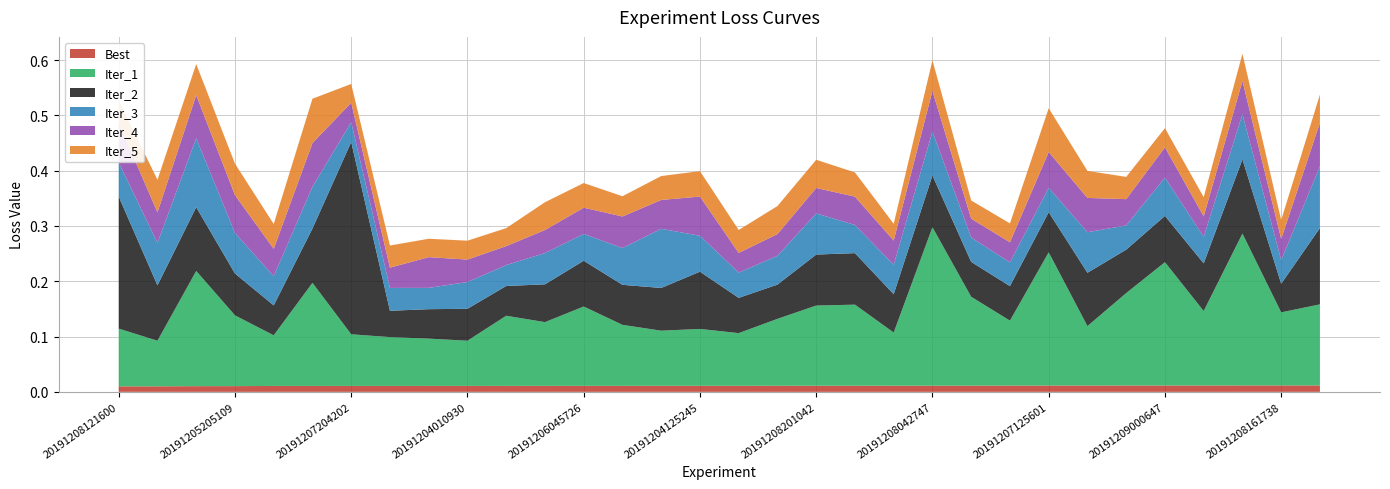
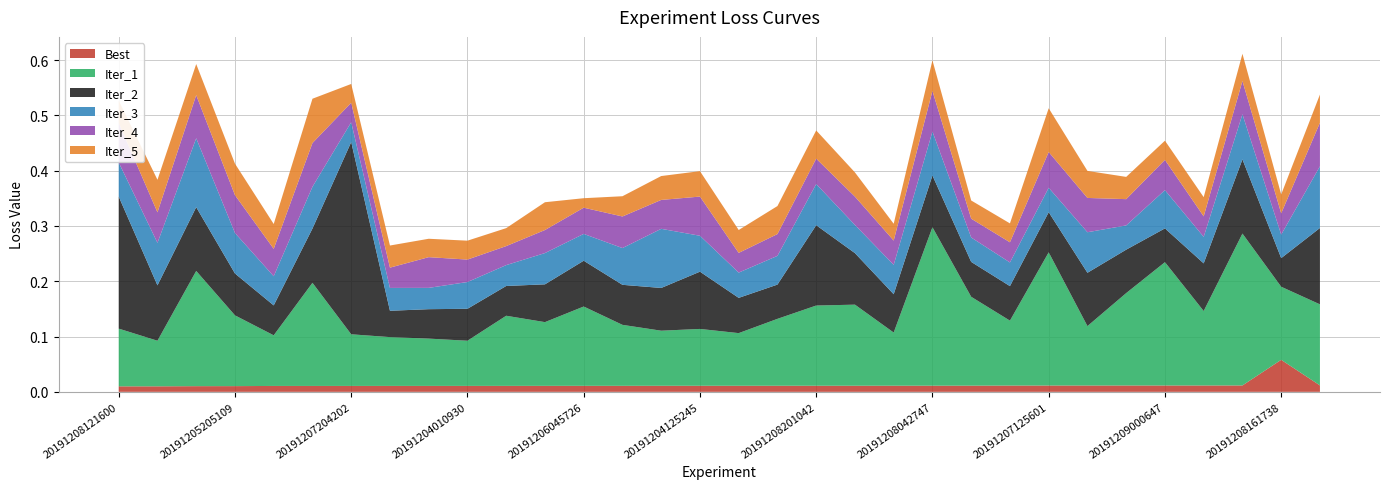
Iter_5, 20191206045726: 0.04 -> 0.02
Iter_2, 20191208201042: 0.09 -> 0.15
Iter_2, 20191209000647: 0.08 -> 0.06
Best, 20191208161738: 0.01 -> 0.06
